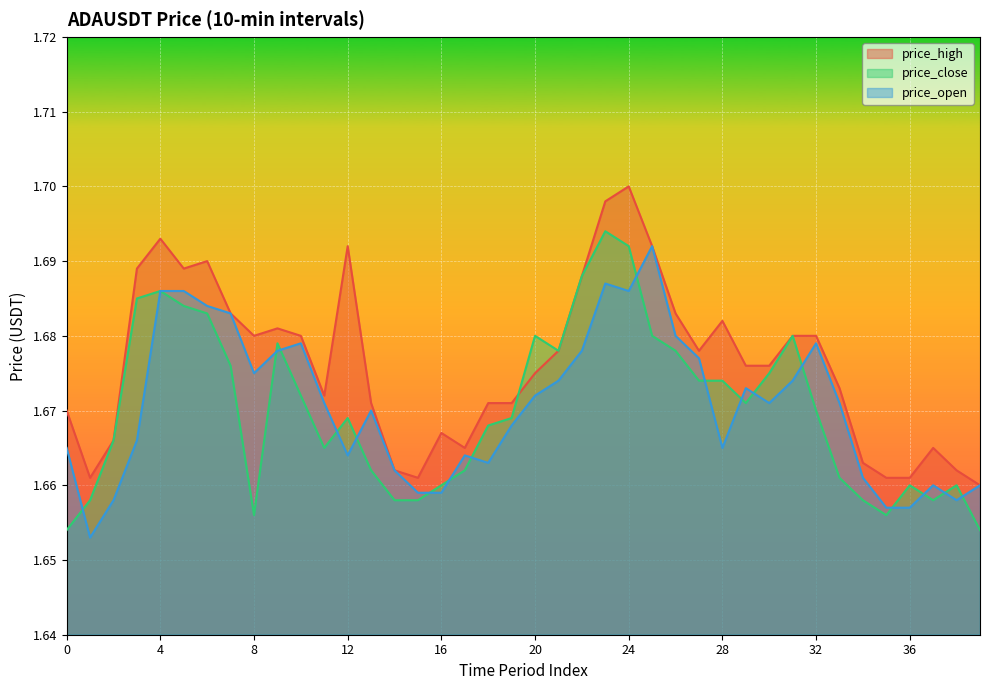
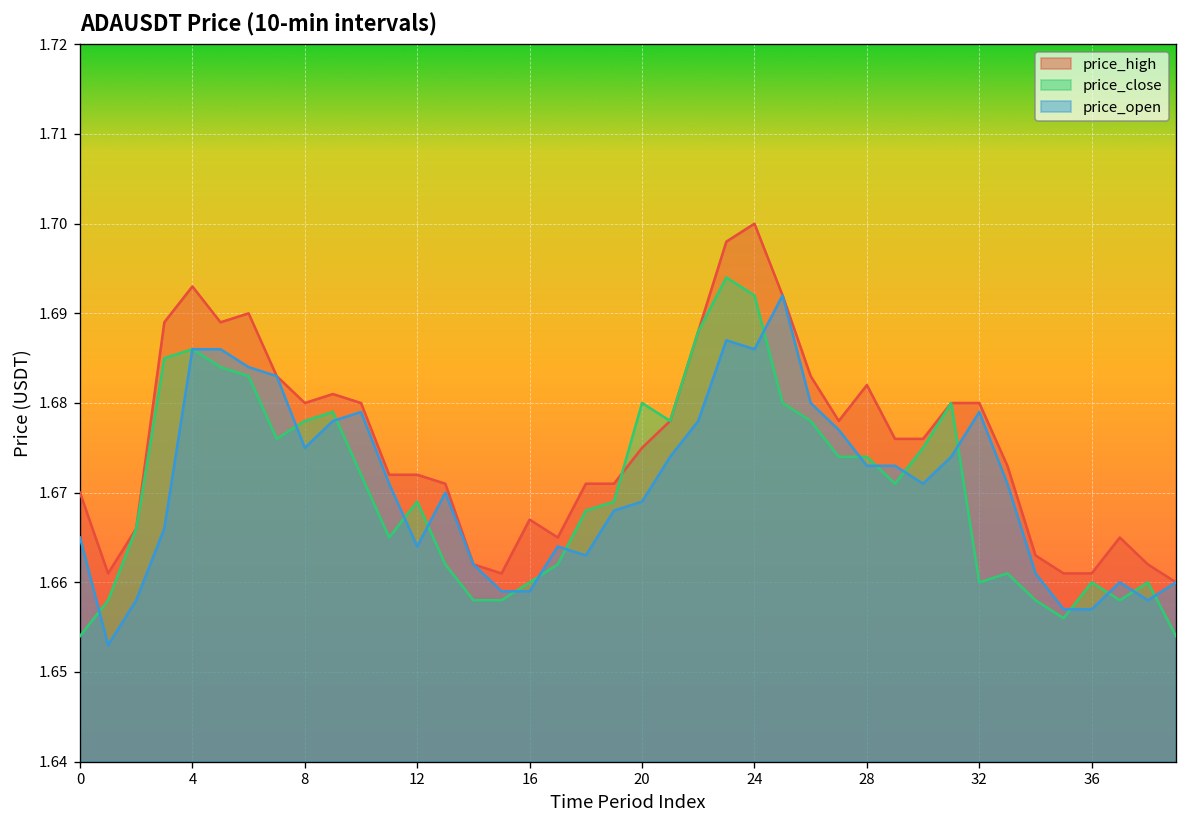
price_close, 8: 1.656 -> 1.678
price_high, 12: 1.692 -> 1.672
price_open, 20: 1.672 -> 1.669
price_open, 28: 1.665 -> 1.673
price_close, 32: 1.67 -> 1.66
